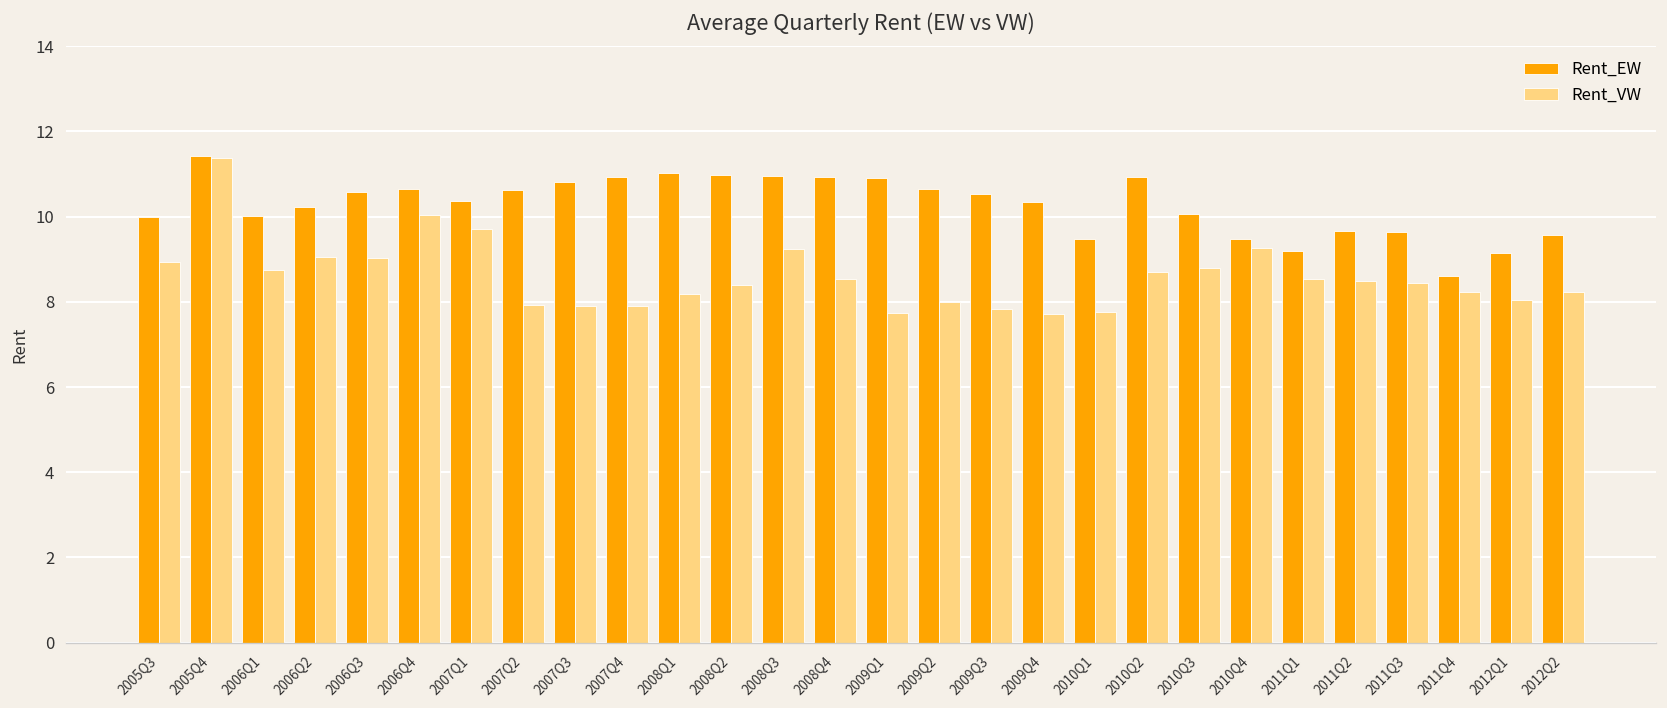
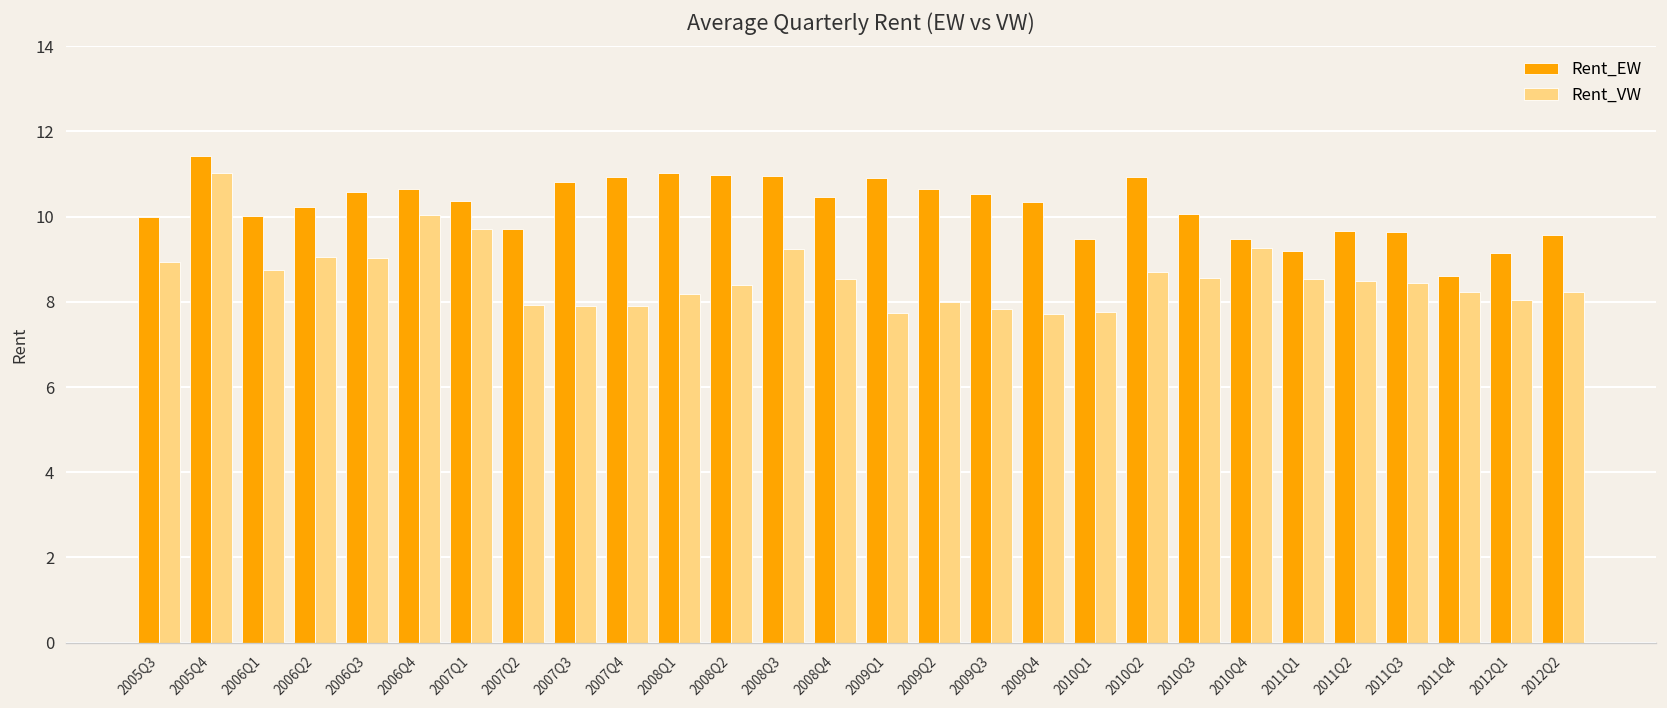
Rent_VW, 2005Q4: 11.4 -> 11.0
Rent_EW, 2007Q2: 10.6 -> 9.7
Rent_EW, 2008Q4: 10.9 -> 10.5
Rent_VW, 2010Q3: 8.8 -> 8.6
